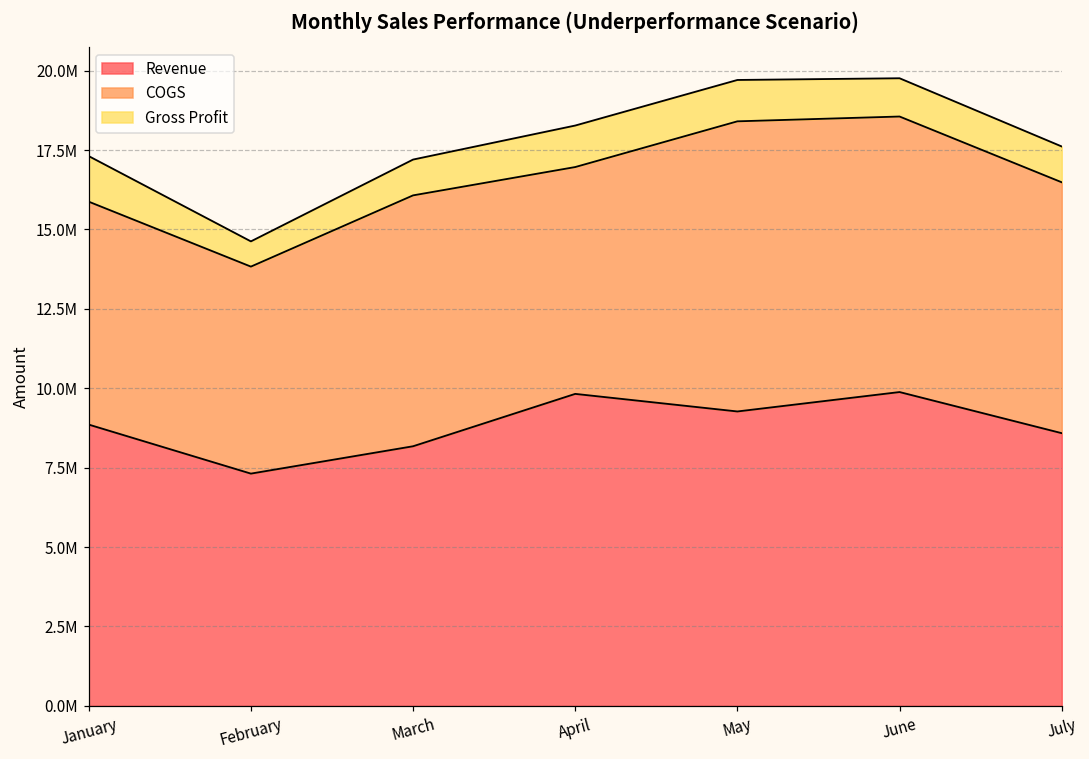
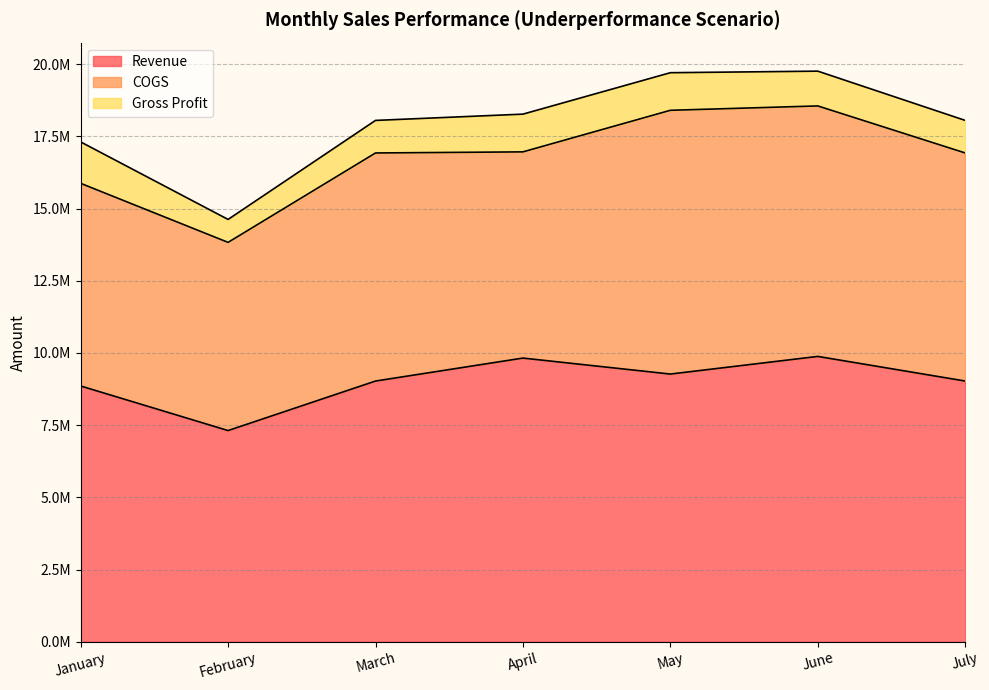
Revenue, March: 8200000 -> 9000000
Revenue, July: 8600000 -> 9000000
